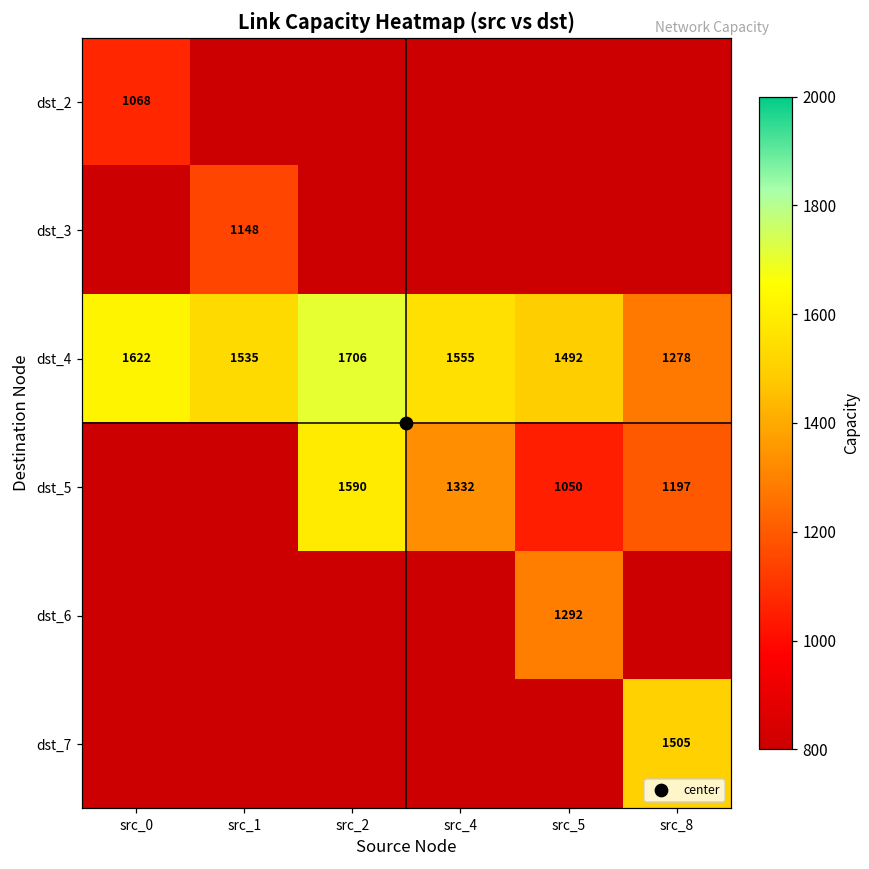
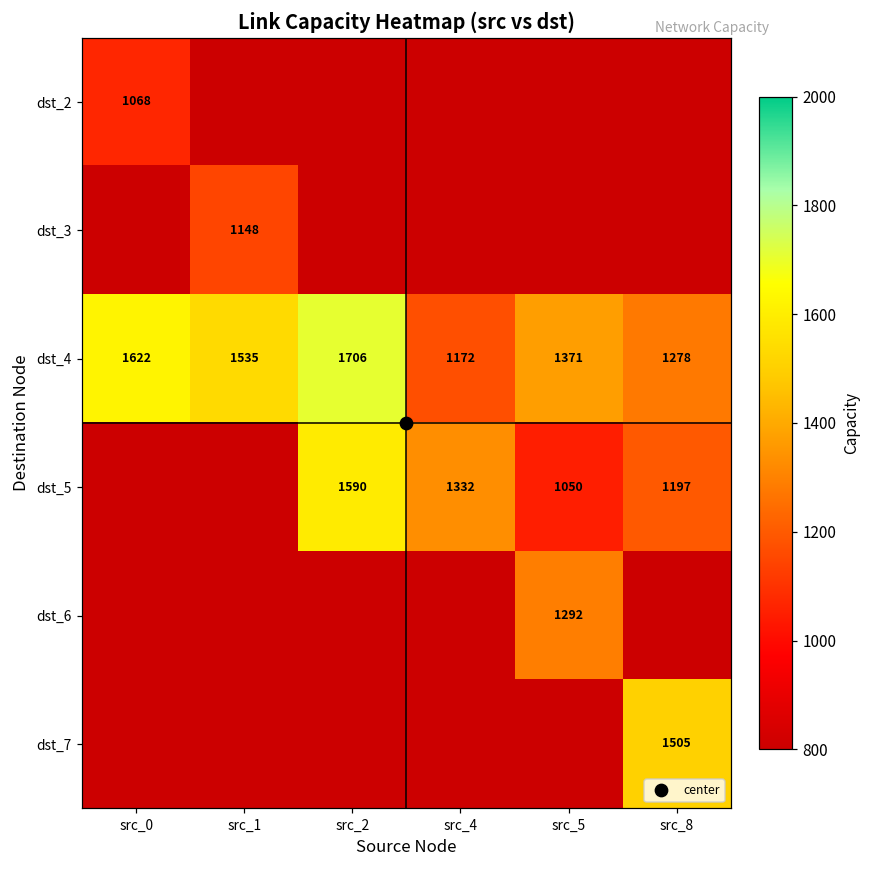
dst_4, src_4: 1555 -> 1172
dst_4, src_5: 1492 -> 1371
